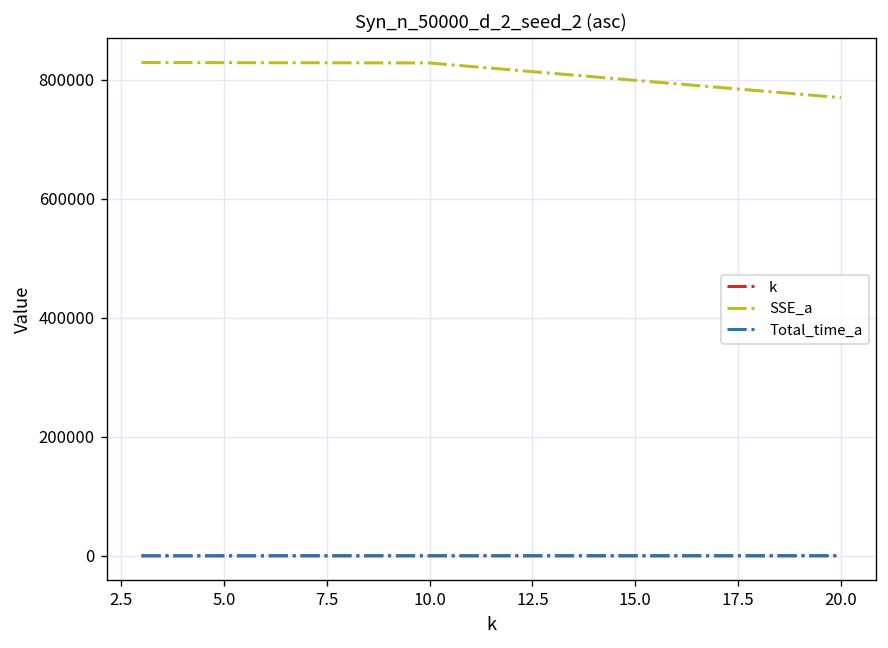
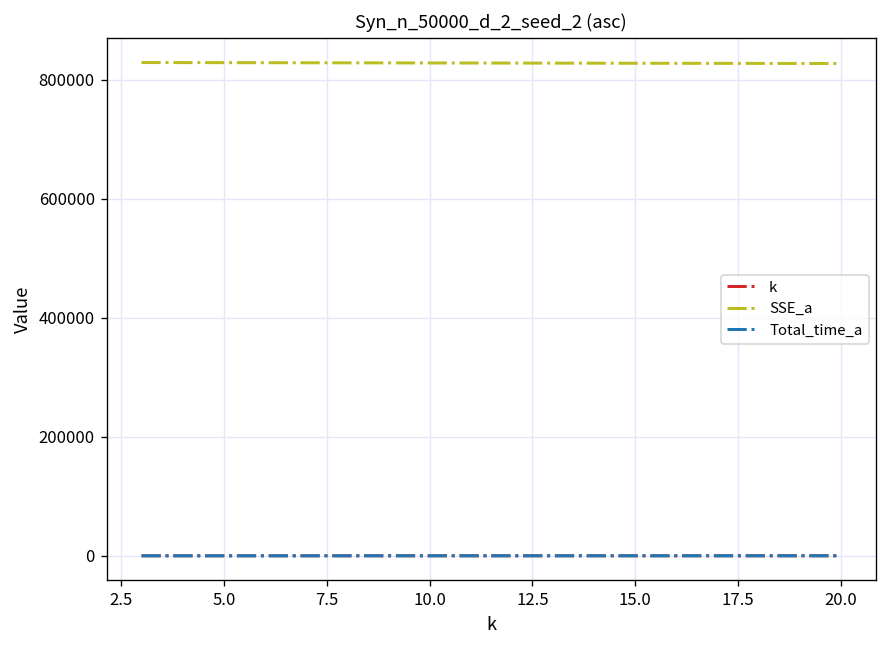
SSE_a, 20.0: 770000 -> 830000
